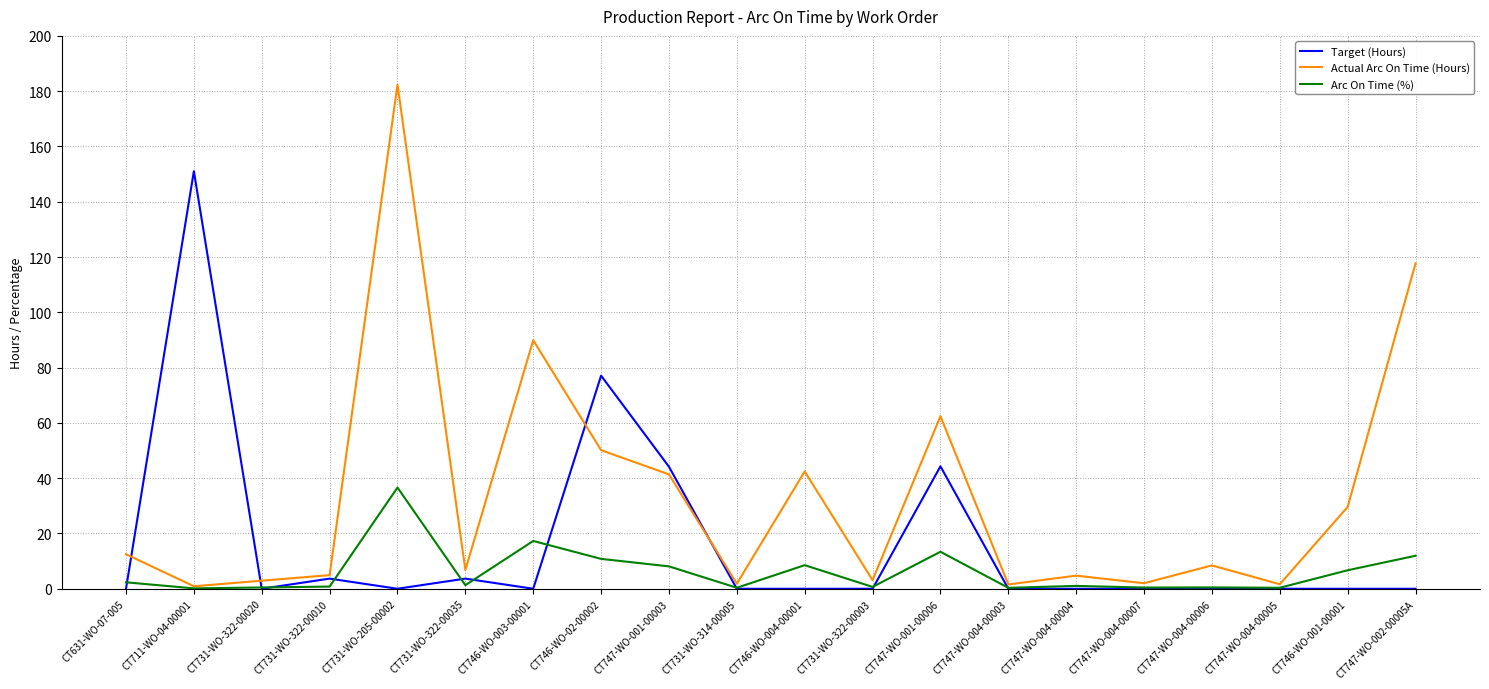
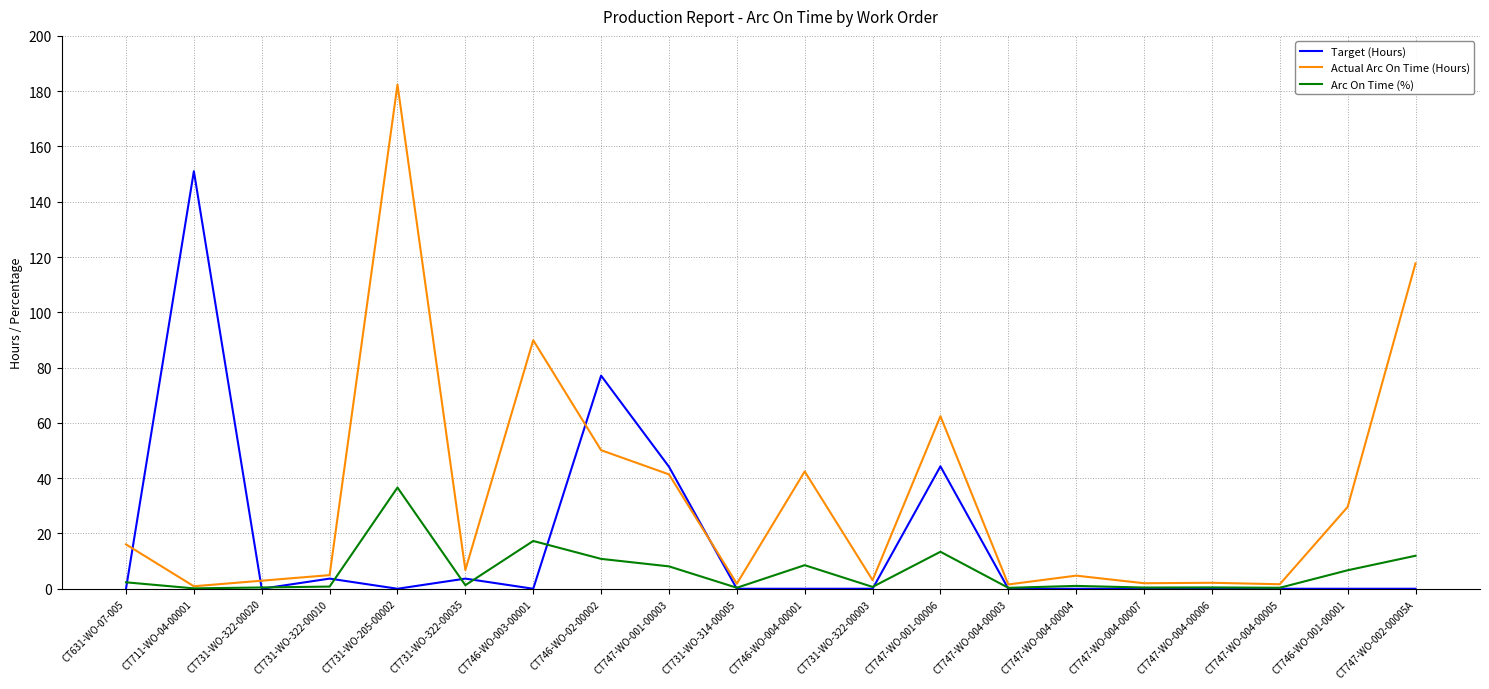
Actual Arc On Time (Hours), CT631-WO-07-005: 12 -> 16
Actual Arc On Time (Hours), CT747-WO-004-00006: 8 -> 2
